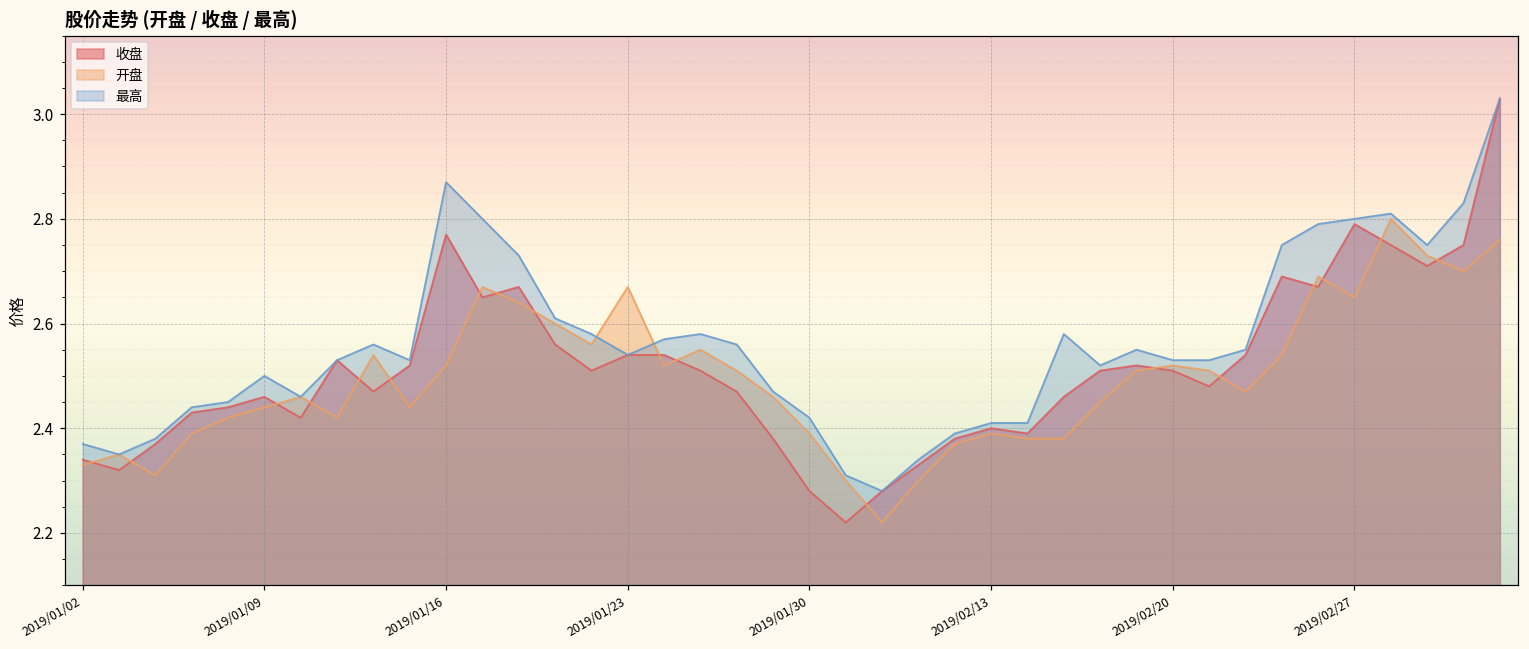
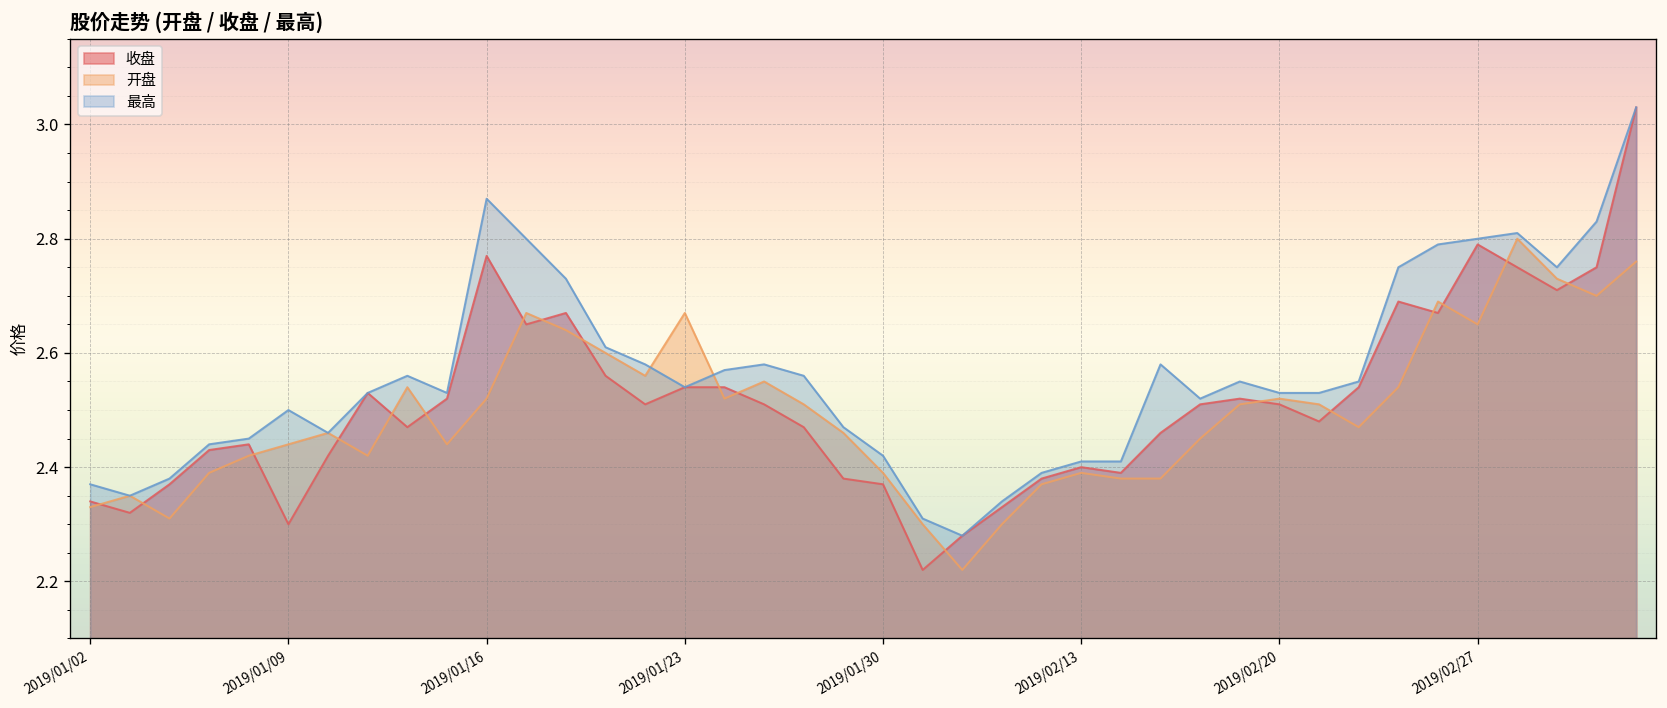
收盘, 2019/01/09: 2.46 -> 2.30
收盘, 2019/01/30: 2.28 -> 2.37
